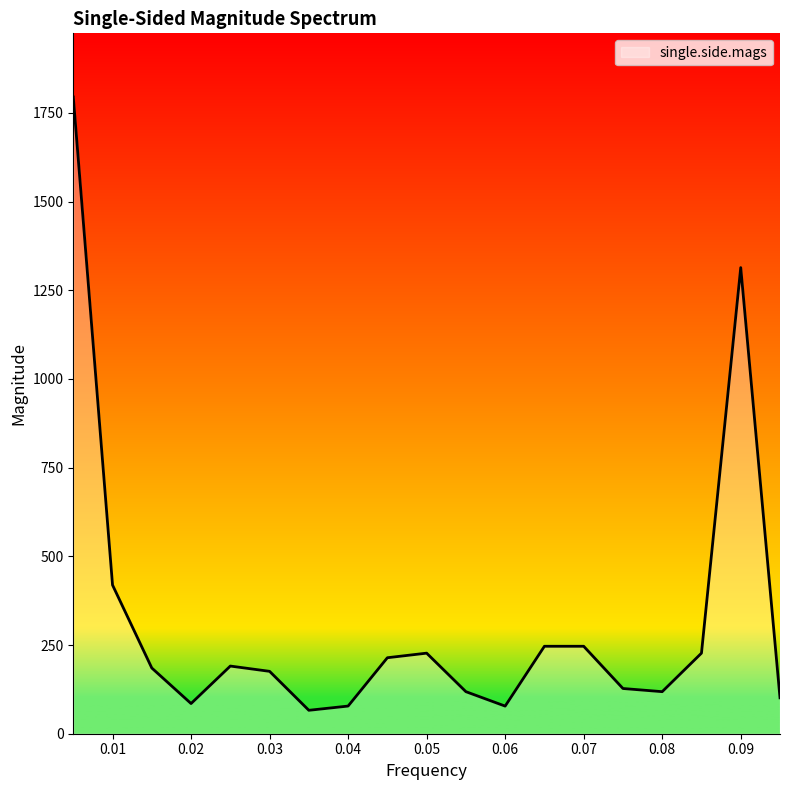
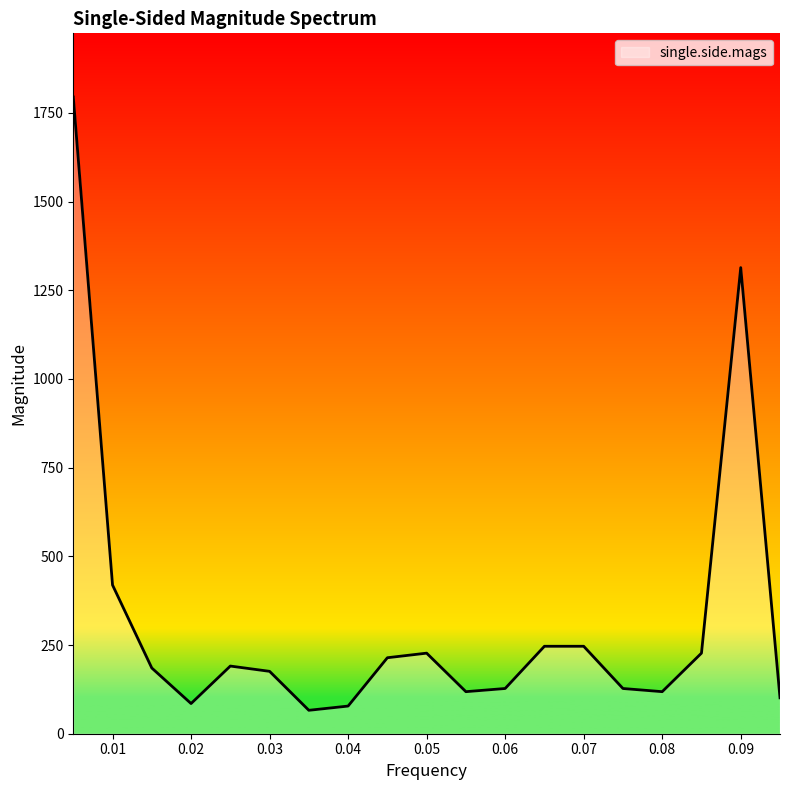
0.06: 80 -> 130
